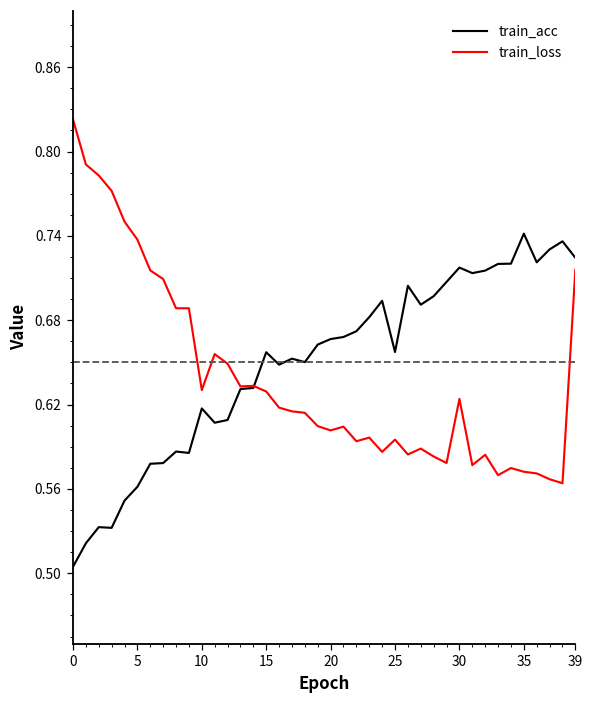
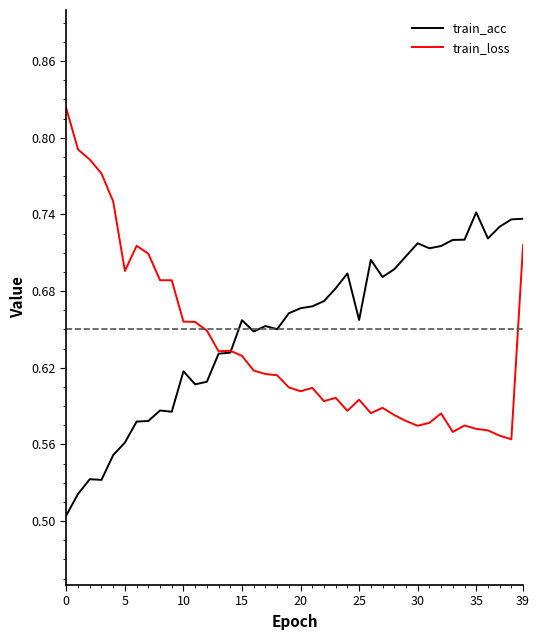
train_loss, 5: 0.737 -> 0.696
train_loss, 10: 0.630 -> 0.656
train_loss, 30: 0.624 -> 0.575
train_acc, 39: 0.724 -> 0.737
